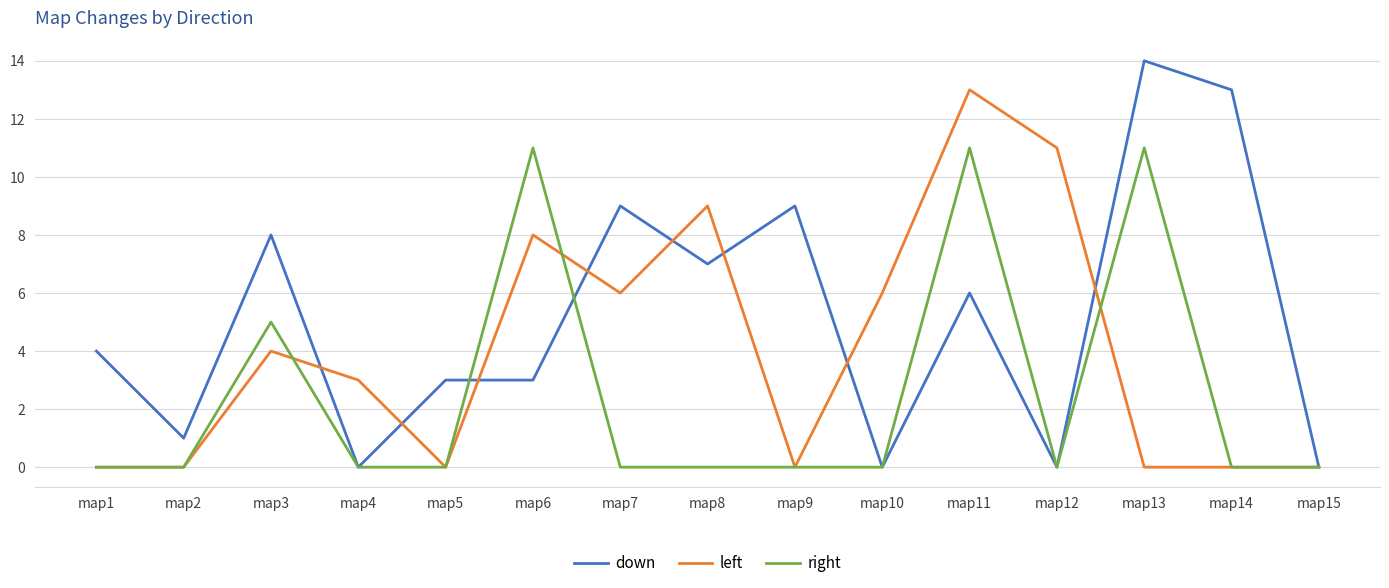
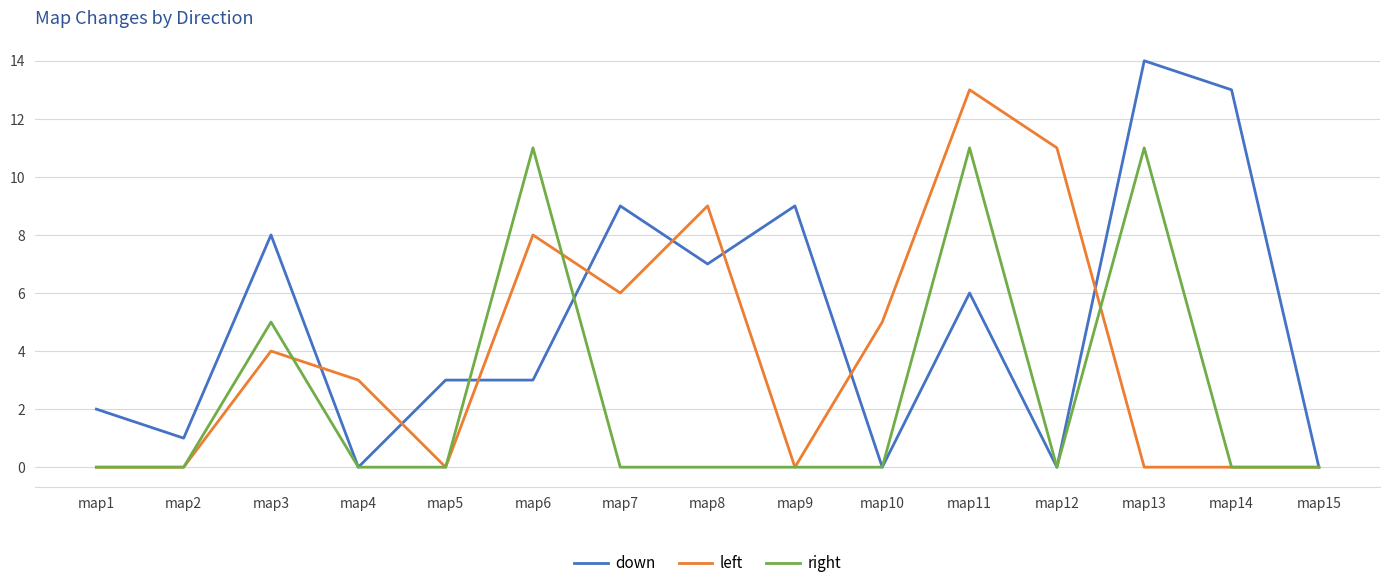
down, map1: 4 -> 2
left, map10: 6 -> 5
